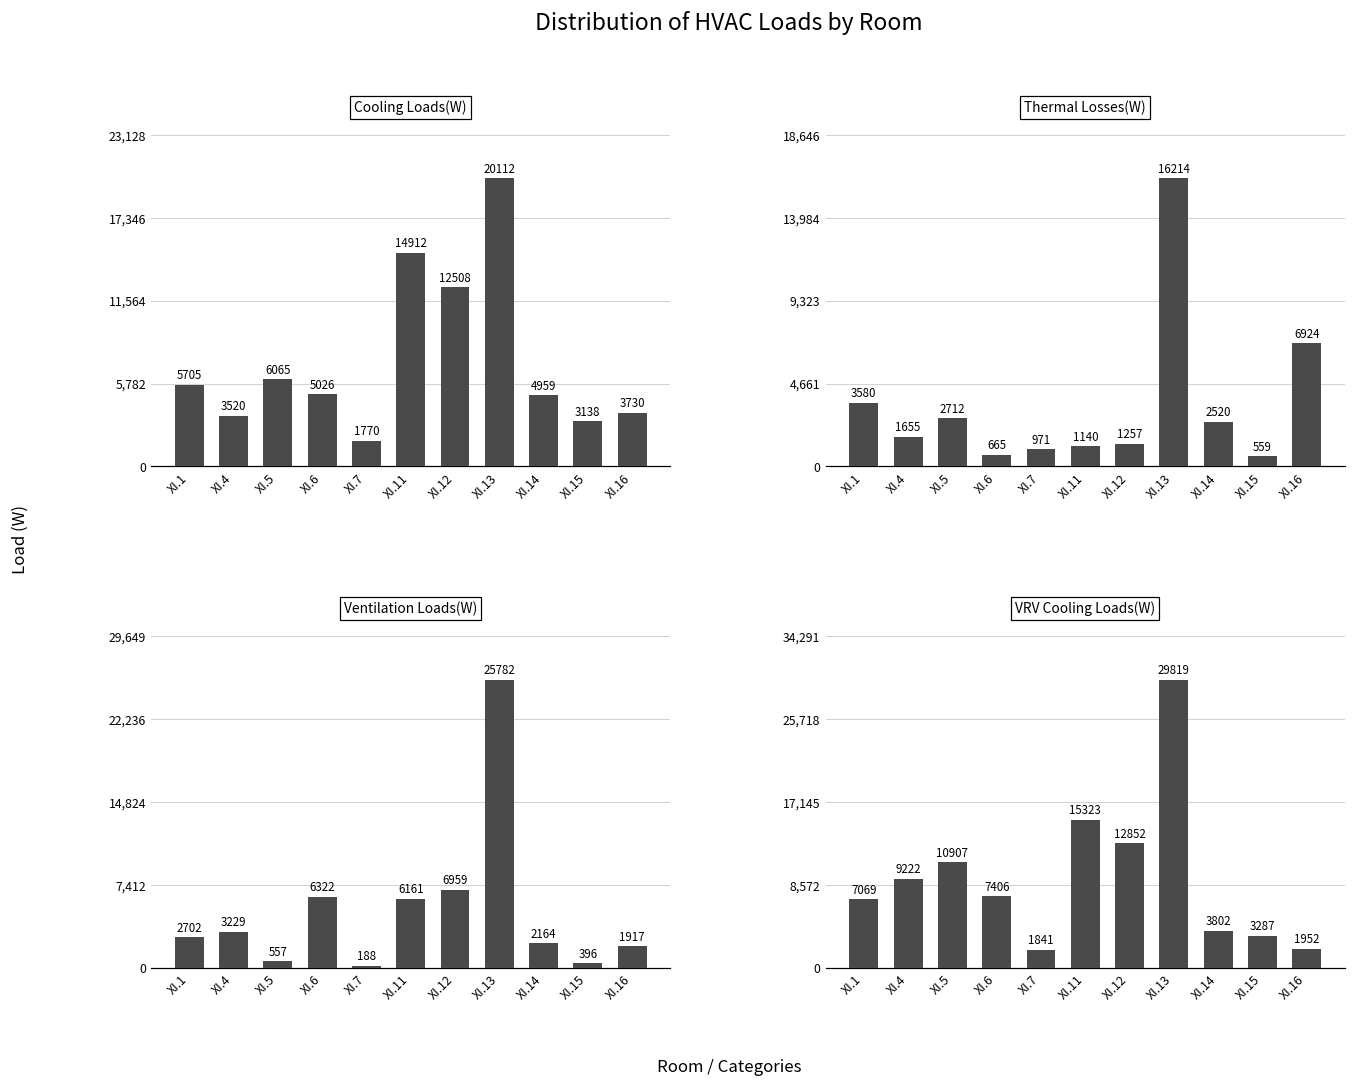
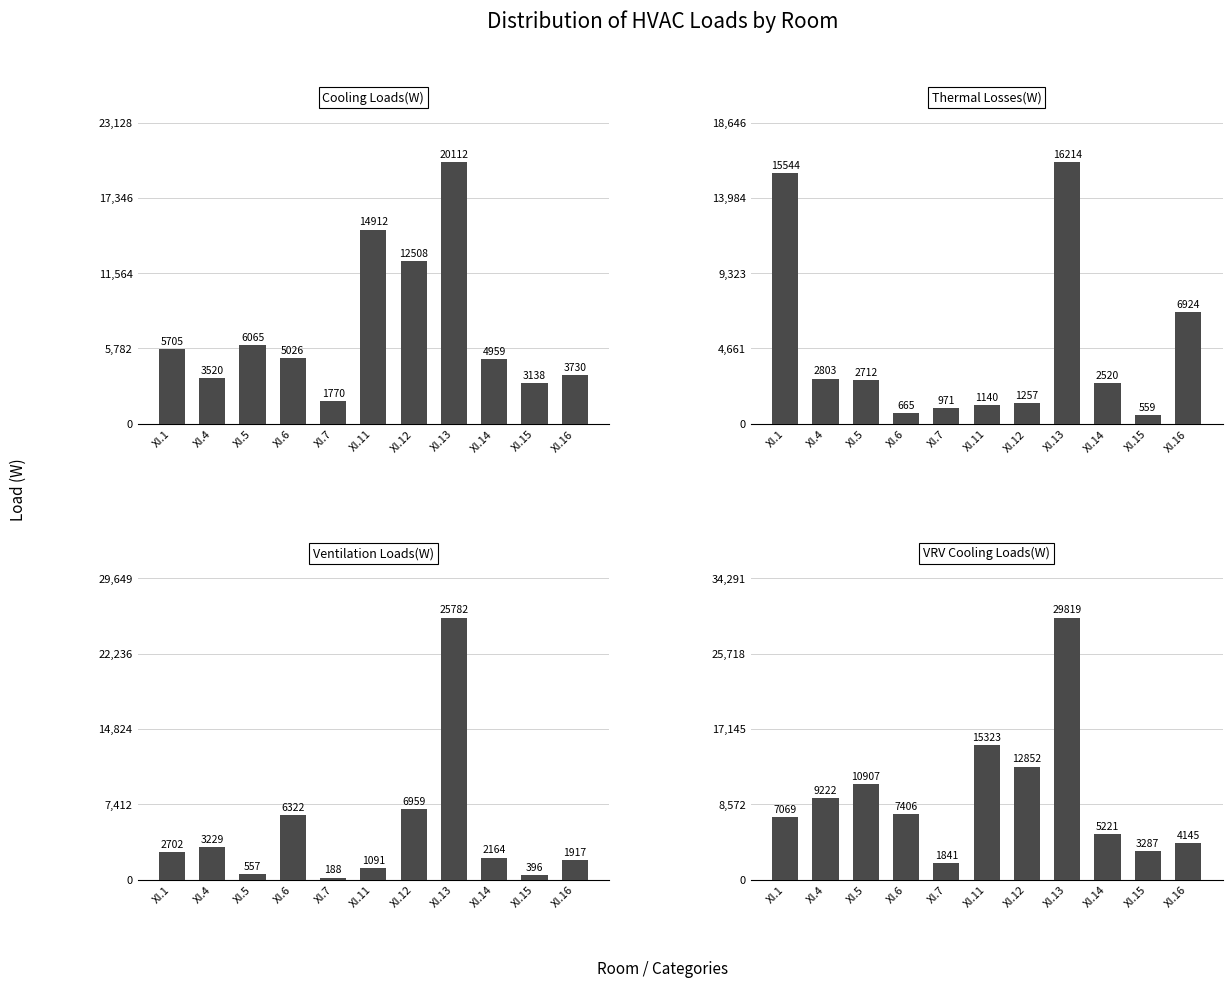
Thermal Losses(W), XI.1: 3580 -> 15544
Thermal Losses(W), XI.4: 1655 -> 2803
Ventilation Loads(W), XI.11: 6161 -> 1091
VRV Cooling Loads(W), XI.14: 3802 -> 5221
VRV Cooling Loads(W), XI.16: 1952 -> 4145
